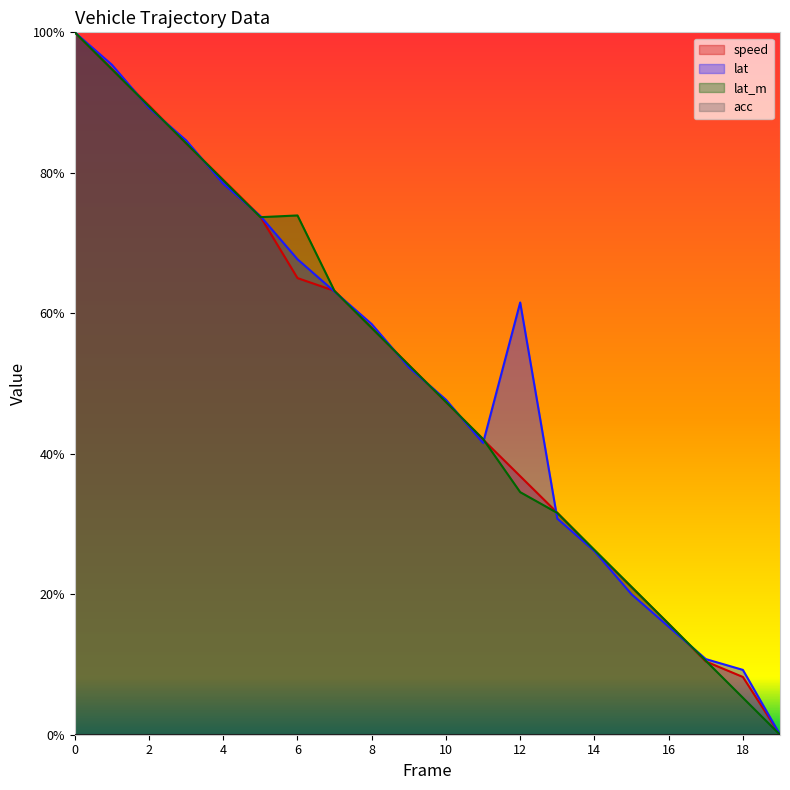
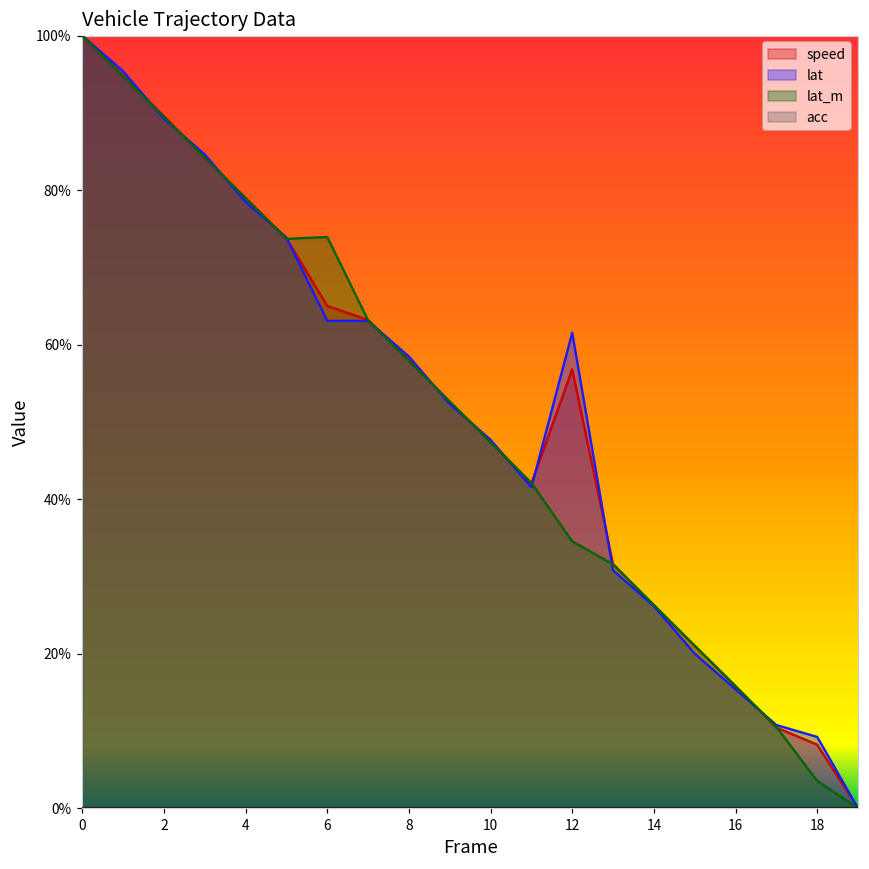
lat, 6: 68% -> 63%
speed, 12: 37% -> 57%
lat_m, 18: 5% -> 4%
